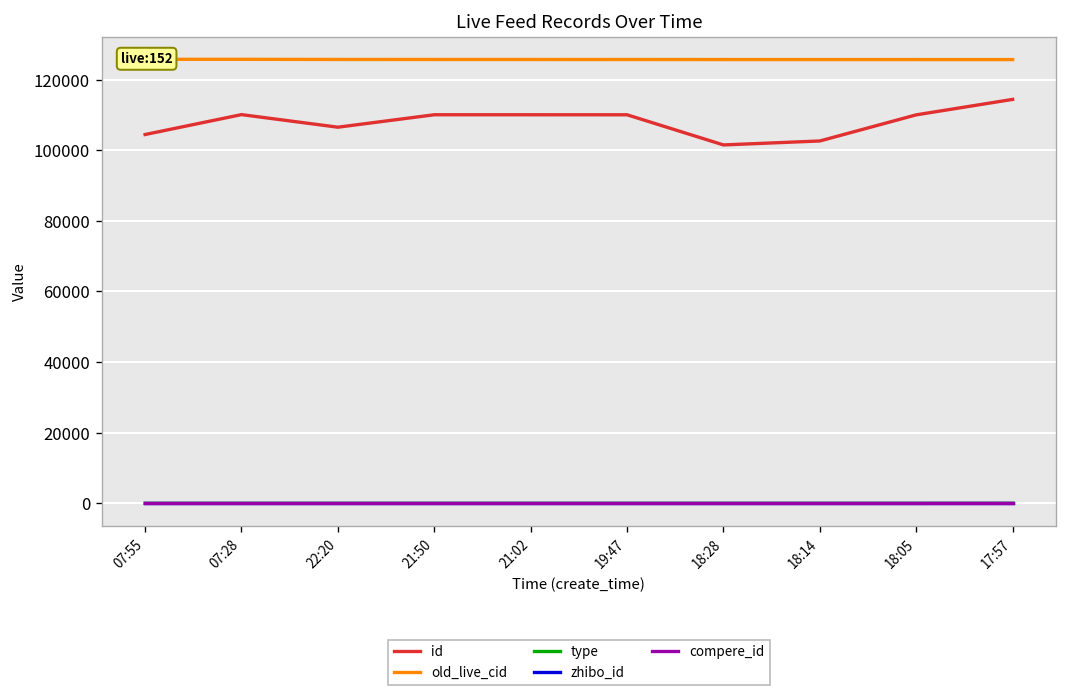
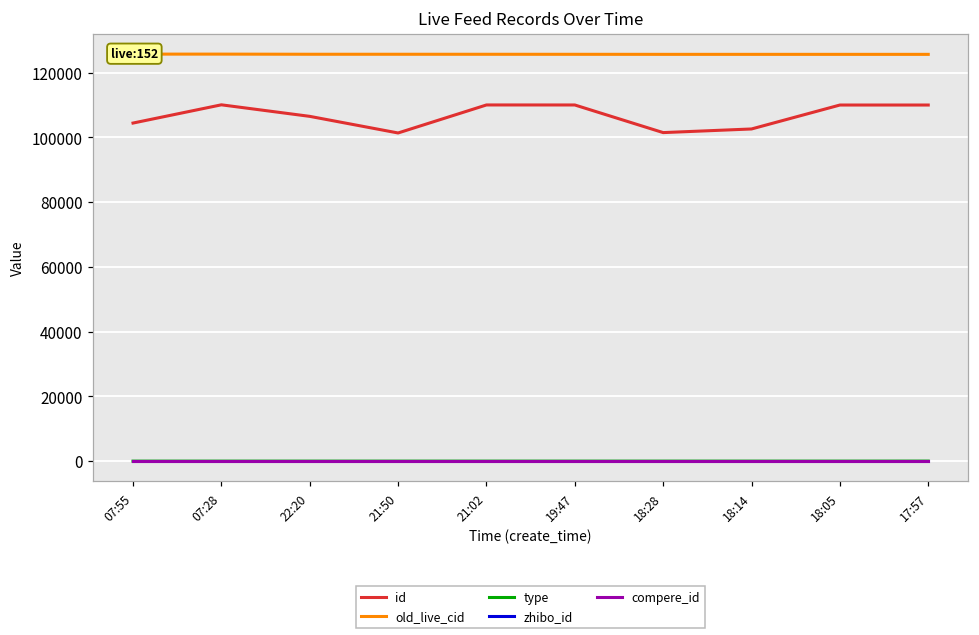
id, 21:50: 110000 -> 101000
id, 17:57: 114000 -> 110000
